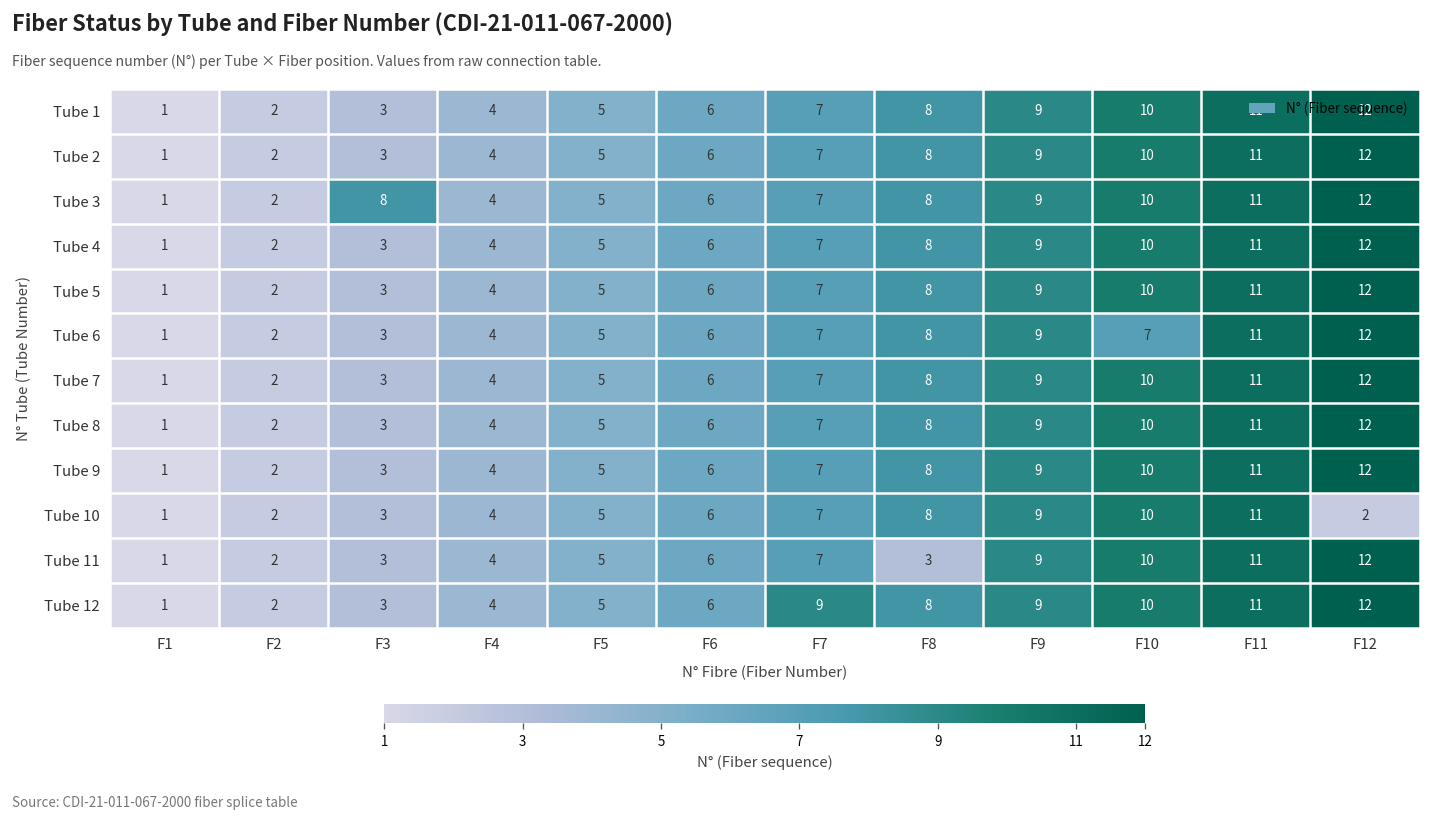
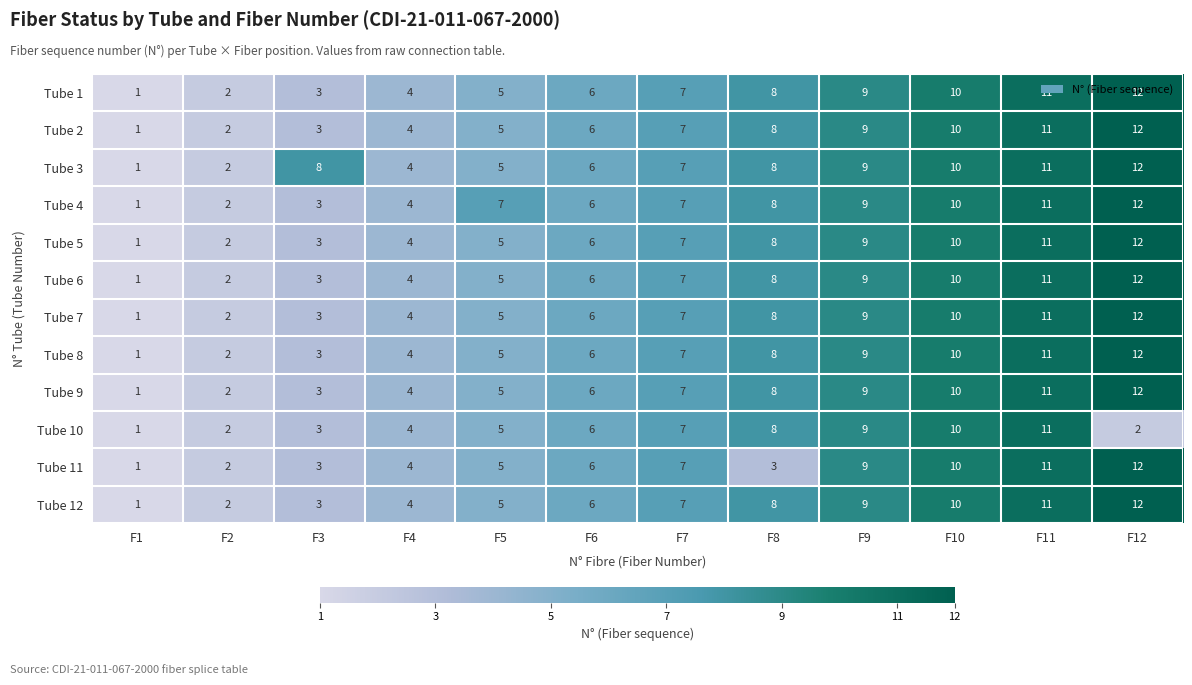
Tube 4, F5: 5 -> 7
Tube 6, F10: 7 -> 10
Tube 12, F7: 9 -> 7
